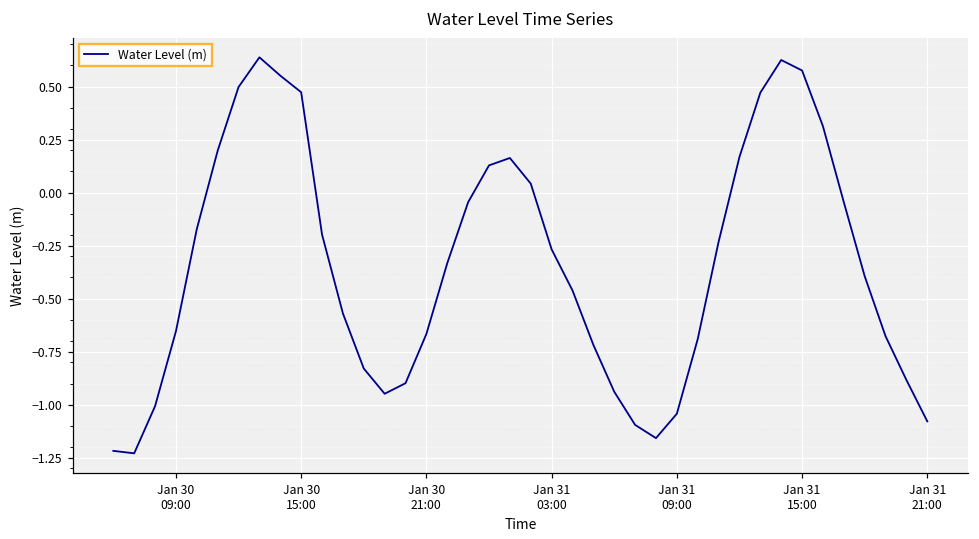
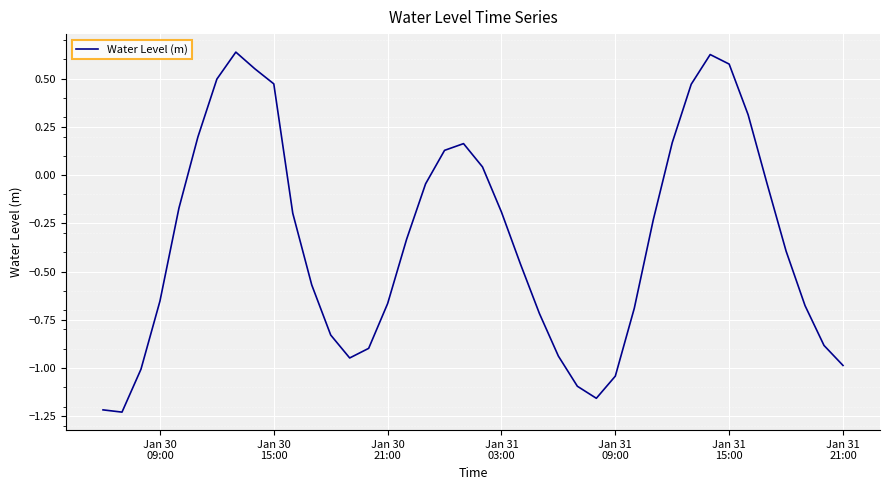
Jan 31 03:00: -0.27 -> -0.19
Jan 31 21:00: -1.08 -> -0.99
